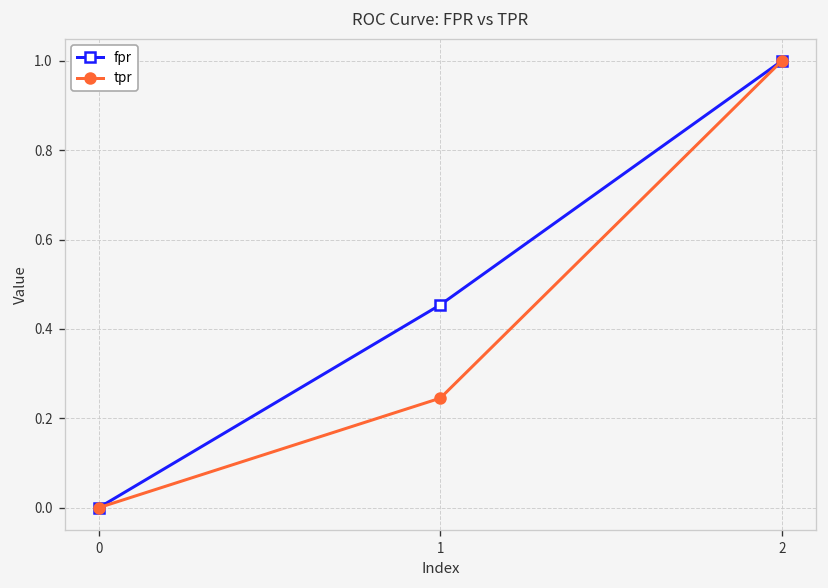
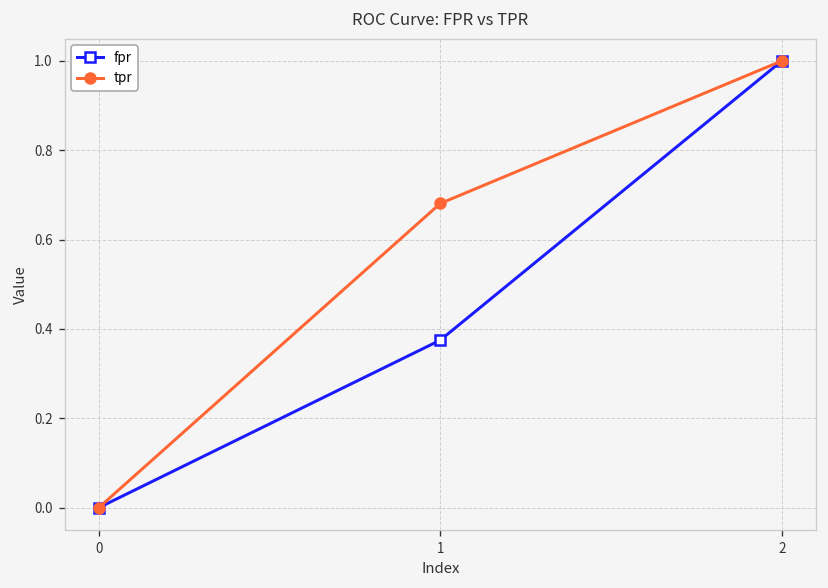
fpr, 1: 0.45 -> 0.38
tpr, 1: 0.25 -> 0.68
